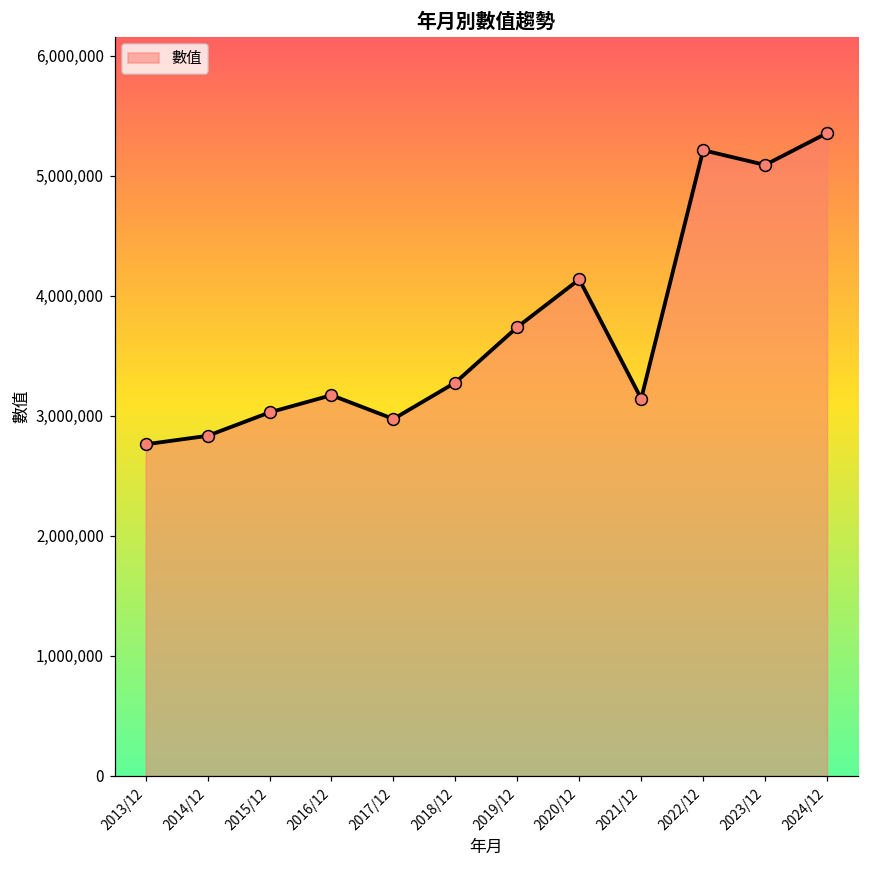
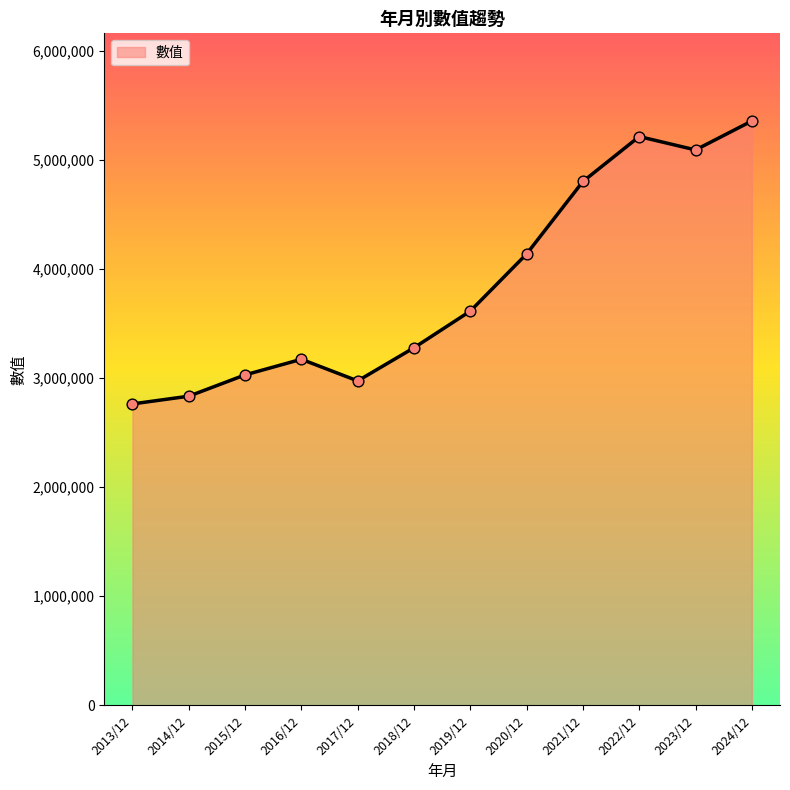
2019/12: 3,740,000 -> 3,610,000
2021/12: 3,140,000 -> 4,800,000
